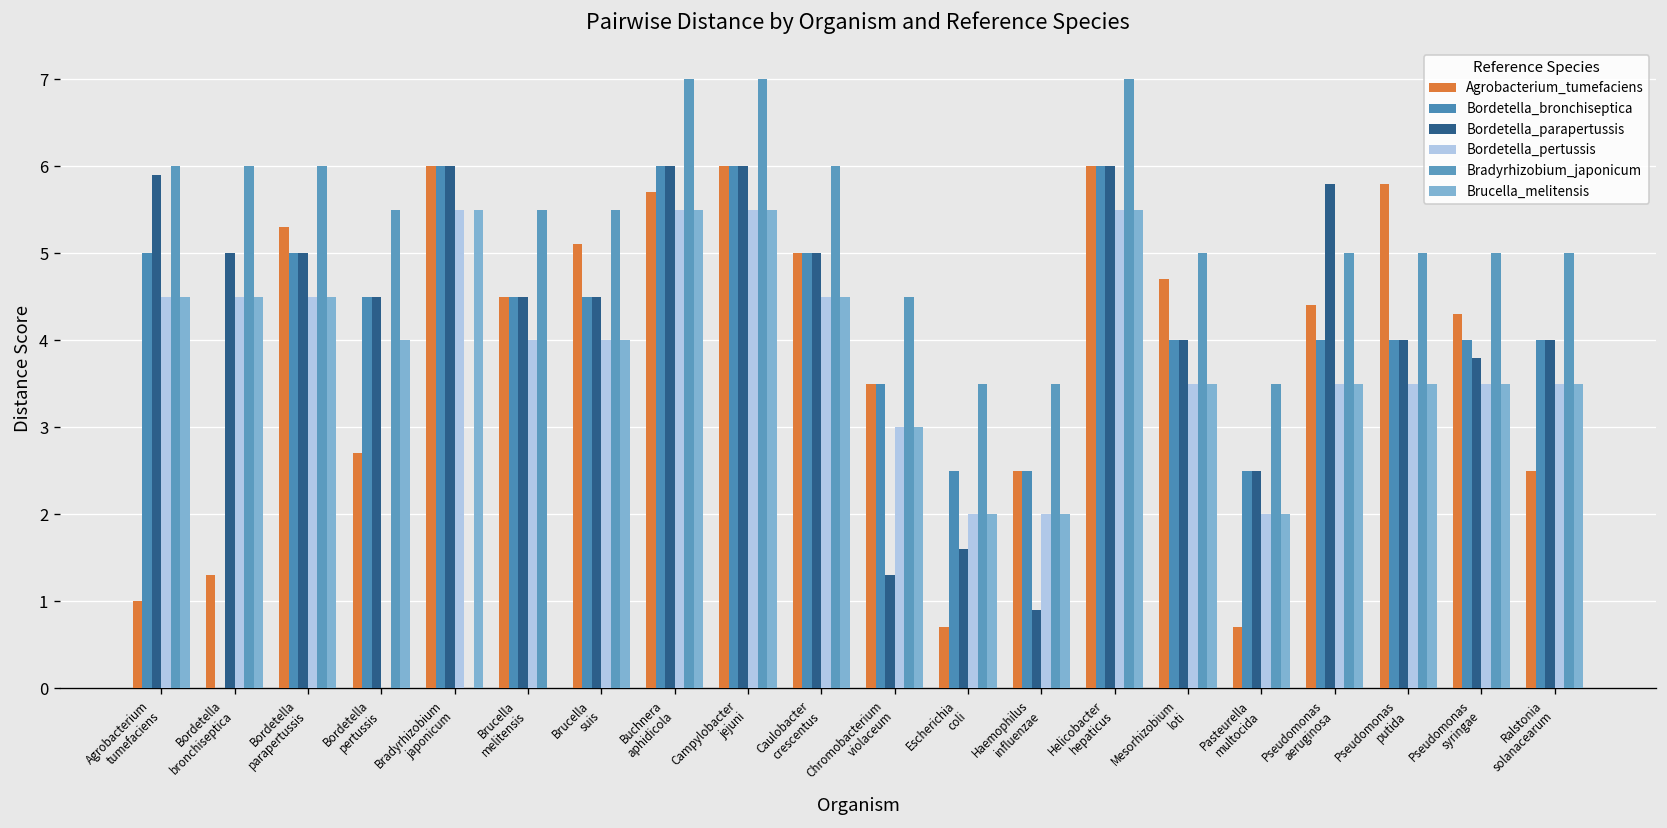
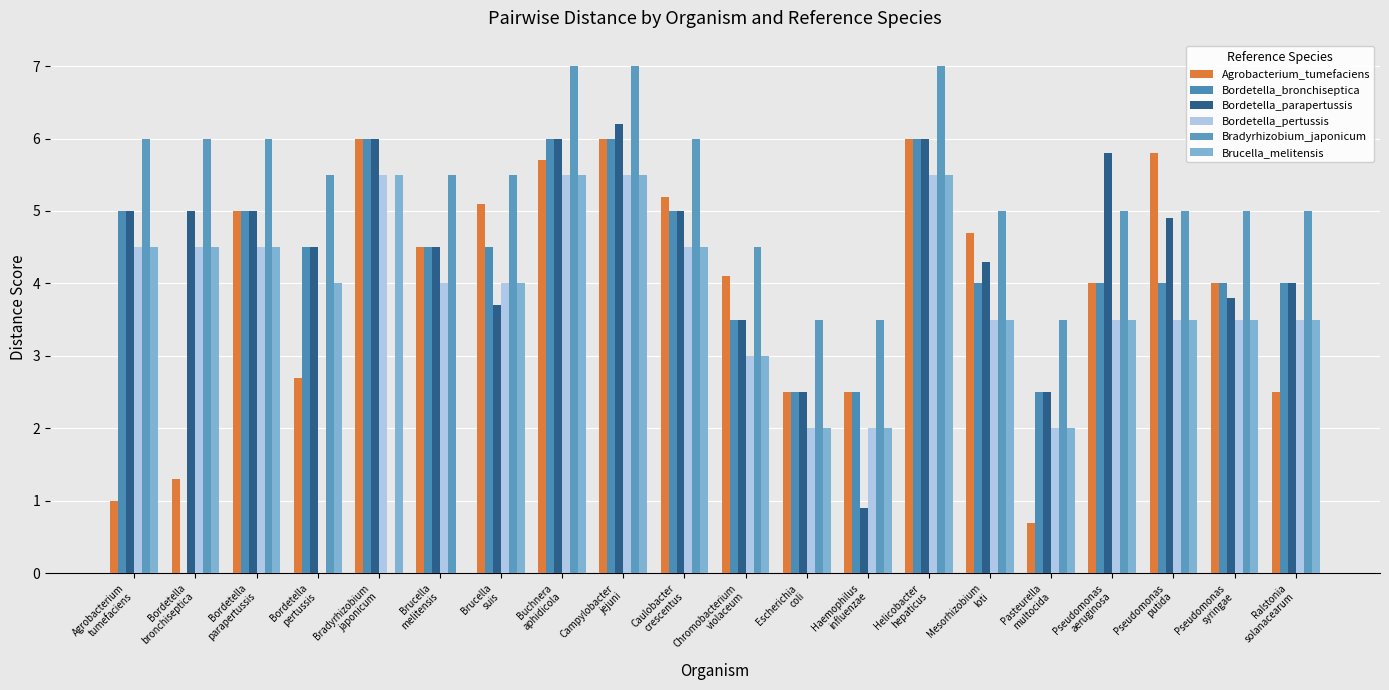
Bordetella_parapertussis, Agrobacterium tumefaciens: 5.9 -> 5.0
Agrobacterium_tumefaciens, Bordetella parapertussis: 5.3 -> 5.0
Bordetella_parapertussis, Brucella suis: 4.5 -> 3.7
Bordetella_parapertussis, Campylobacter jejuni: 6.0 -> 6.2
Agrobacterium_tumefaciens, Caulobacter crescentus: 5.0 -> 5.2
Agrobacterium_tumefaciens, Chromobacterium violaceum: 3.5 -> 4.1
Bordetella_parapertussis, Chromobacterium violaceum: 1.3 -> 3.5
Agrobacterium_tumefaciens, Escherichia coli: 0.7 -> 2.5
Bordetella_parapertussis, Escherichia coli: 1.6 -> 2.5
Bordetella_parapertussis, Mesorhizobium loti: 4.0 -> 4.3
Agrobacterium_tumefaciens, Pseudomonas aeruginosa: 4.4 -> 4.0
Bordetella_parapertussis, Pseudomonas putida: 4.0 -> 4.9
Agrobacterium_tumefaciens, Pseudomonas syringae: 4.3 -> 4.0
